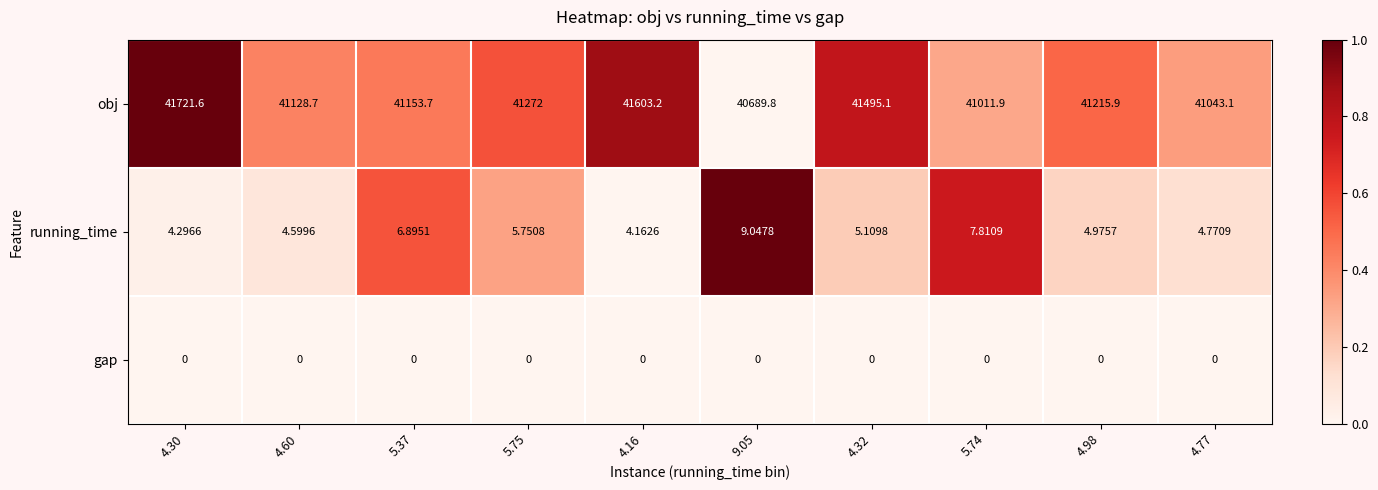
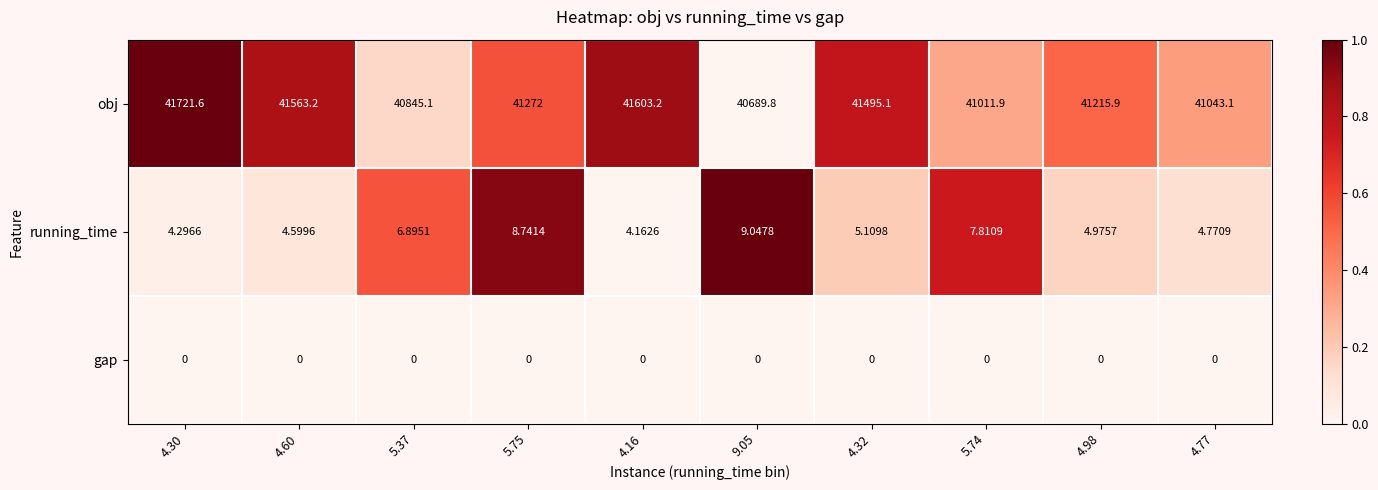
obj, 4.60: 41128.7 -> 41563.2
obj, 5.37: 41153.7 -> 40845.1
running_time, 5.75: 5.7508 -> 8.7414
